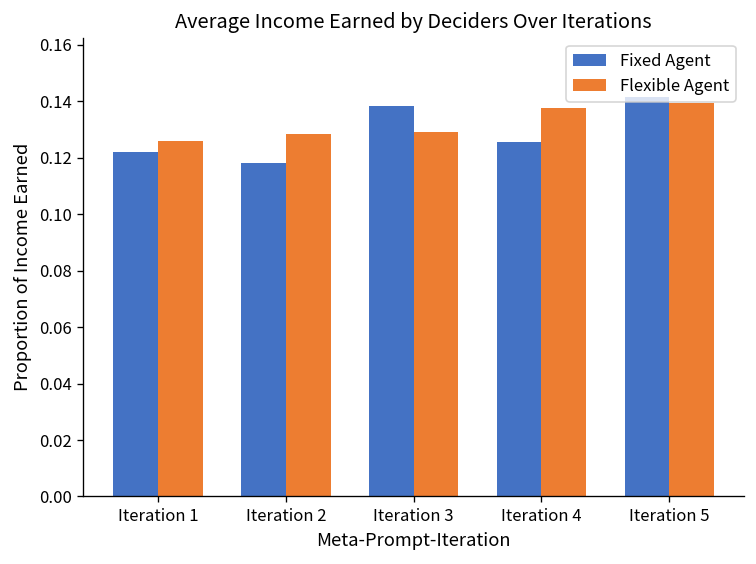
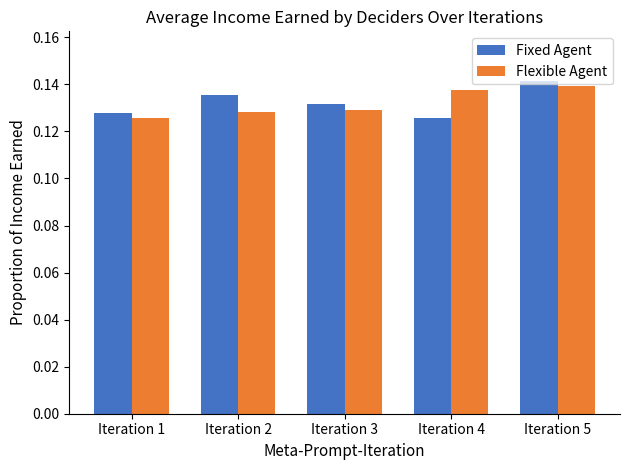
Fixed Agent, Iteration 1: 0.122 -> 0.128
Fixed Agent, Iteration 2: 0.118 -> 0.135
Fixed Agent, Iteration 3: 0.138 -> 0.132
